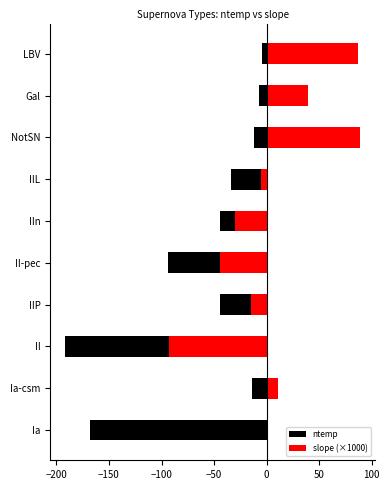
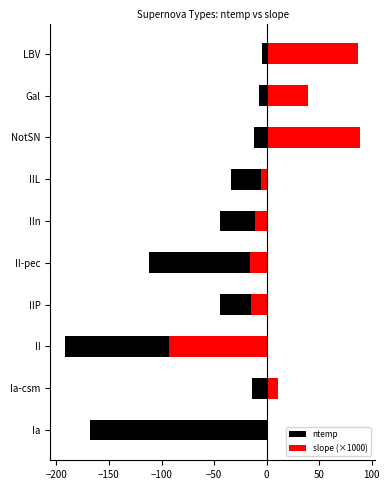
slope (×1000), IIn: -30 -> -11
ntemp, II-pec: -94 -> -112
slope (×1000), II-pec: -44 -> -16
